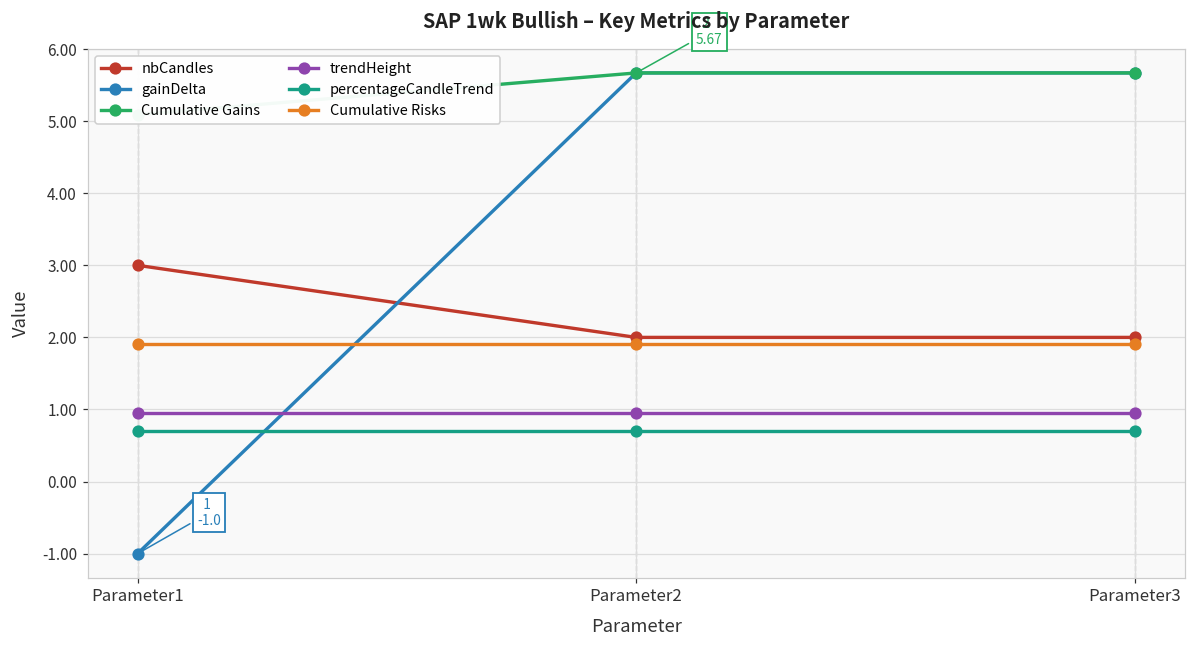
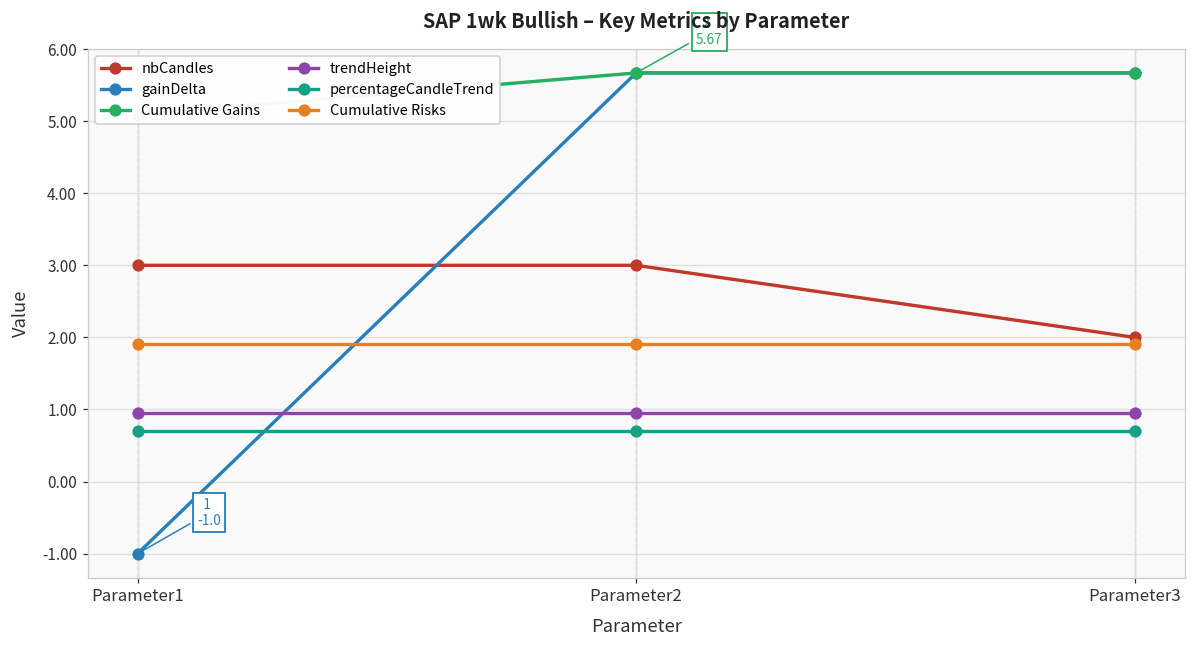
nbCandles, Parameter2: 2 -> 3
